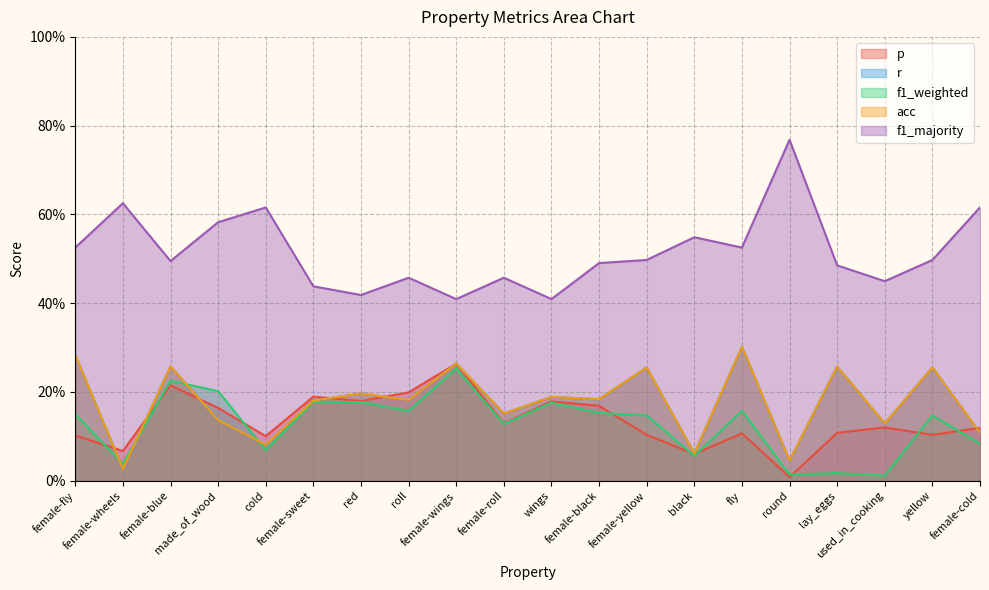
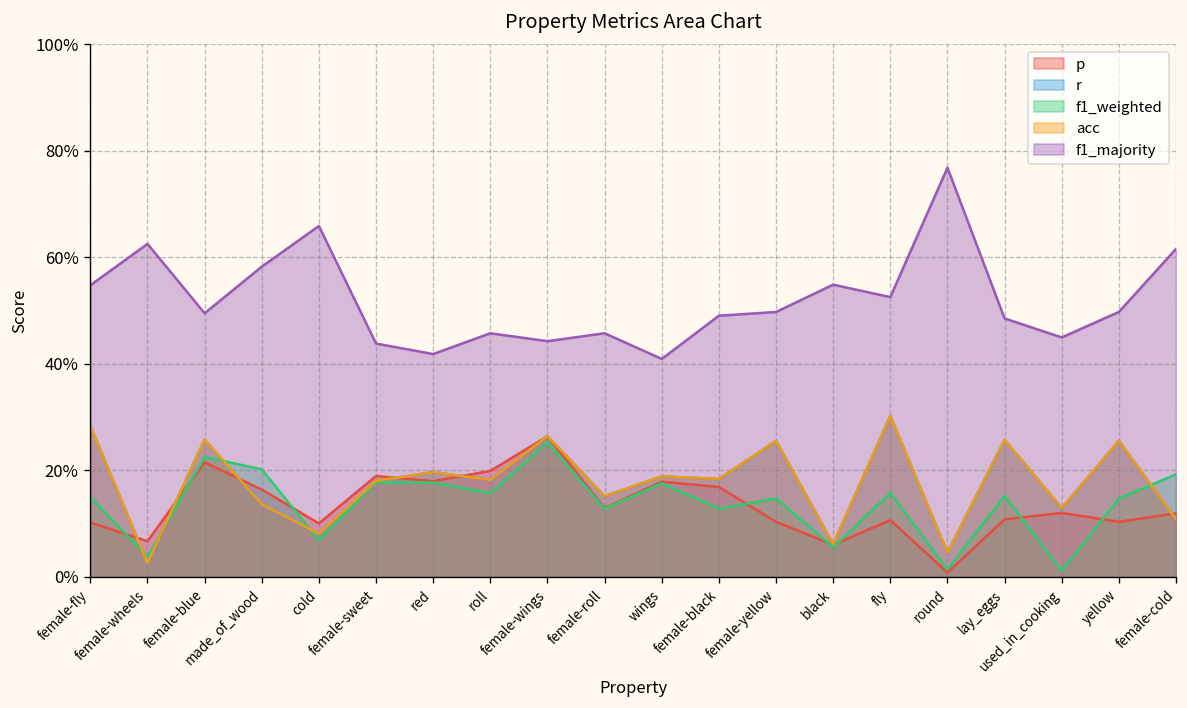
f1_majority, female-fly: 53% -> 55%
f1_majority, cold: 62% -> 66%
f1_majority, female-wings: 41% -> 44%
f1_weighted, female-black: 15% -> 13%
f1_weighted, lay_eggs: 2% -> 15%
f1_weighted, female-cold: 8% -> 19%
